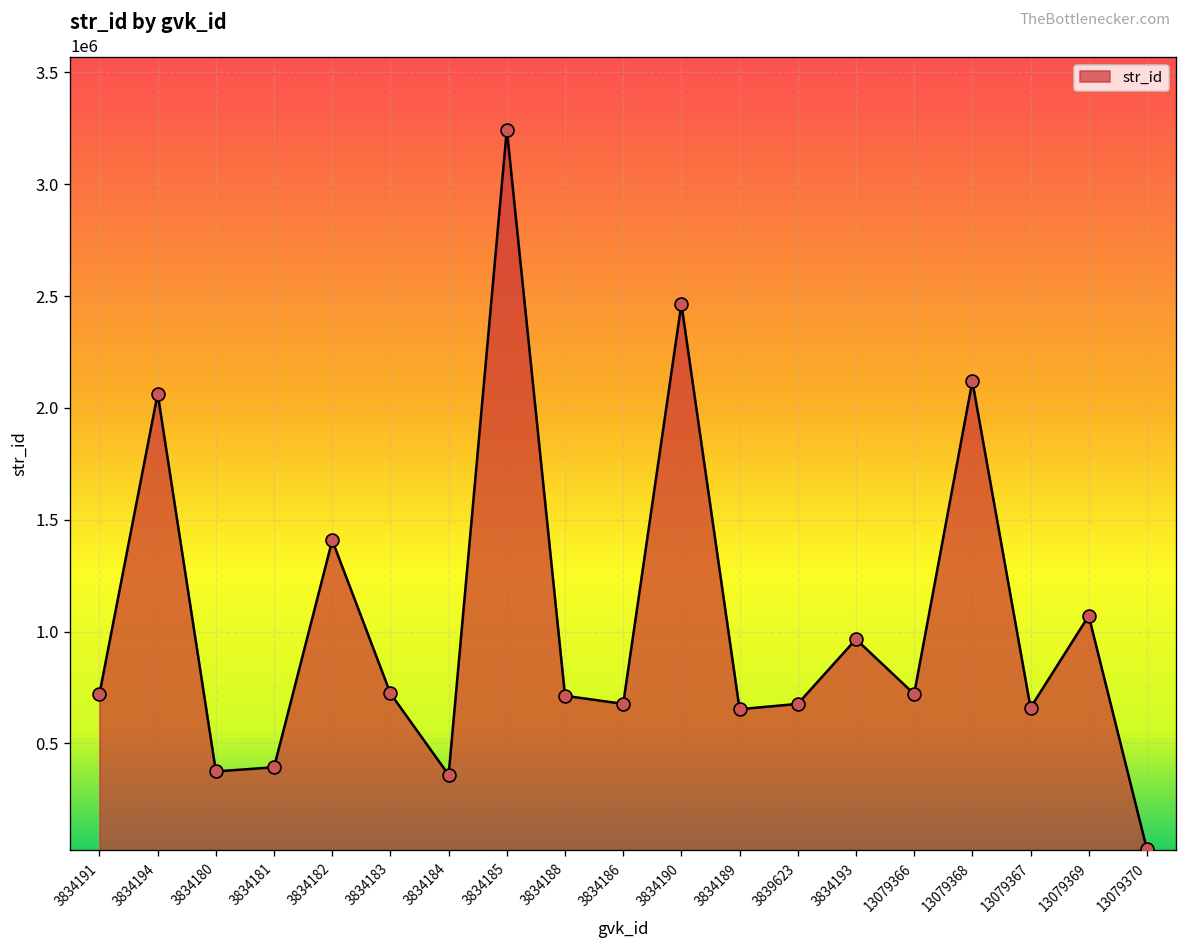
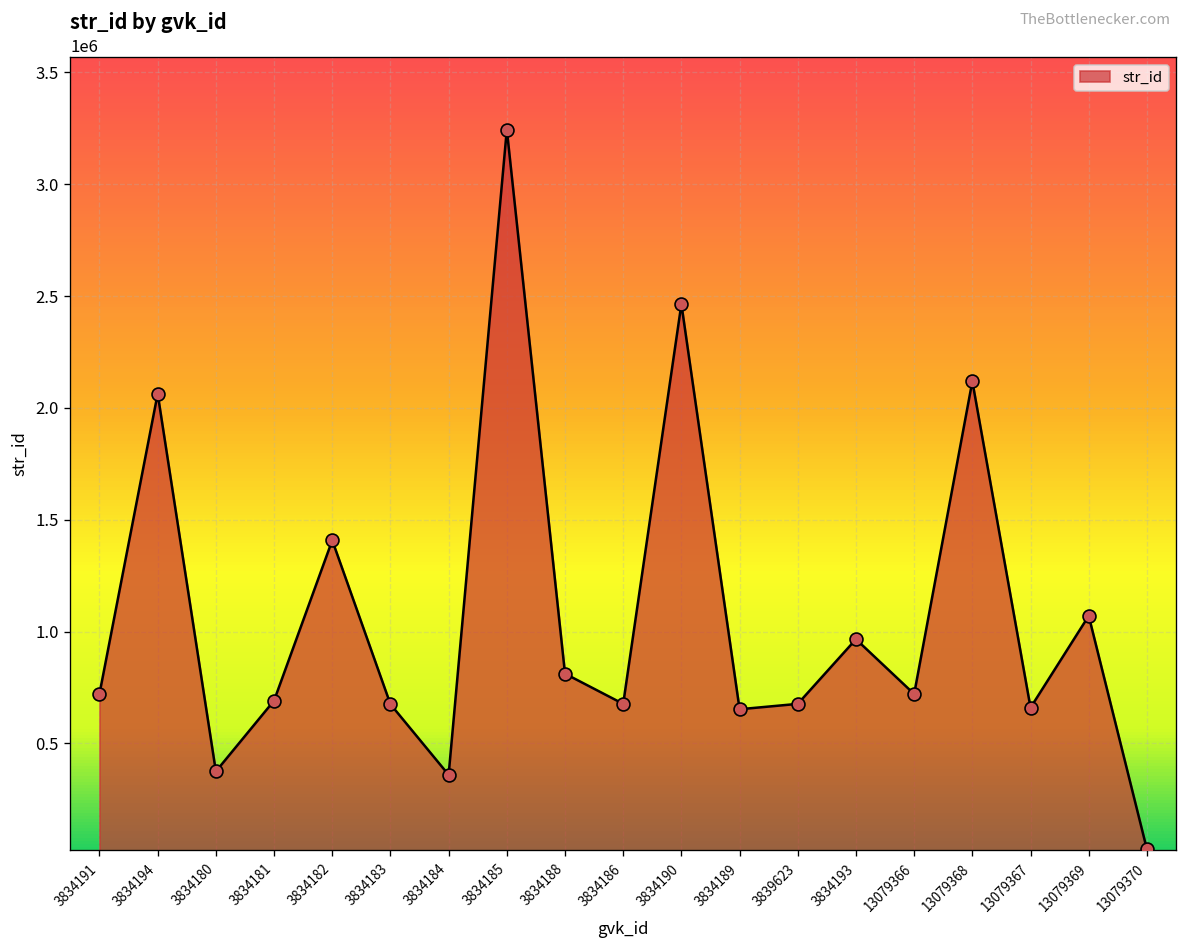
3834181: 390000 -> 690000
3834183: 720000 -> 680000
3834188: 710000 -> 810000
